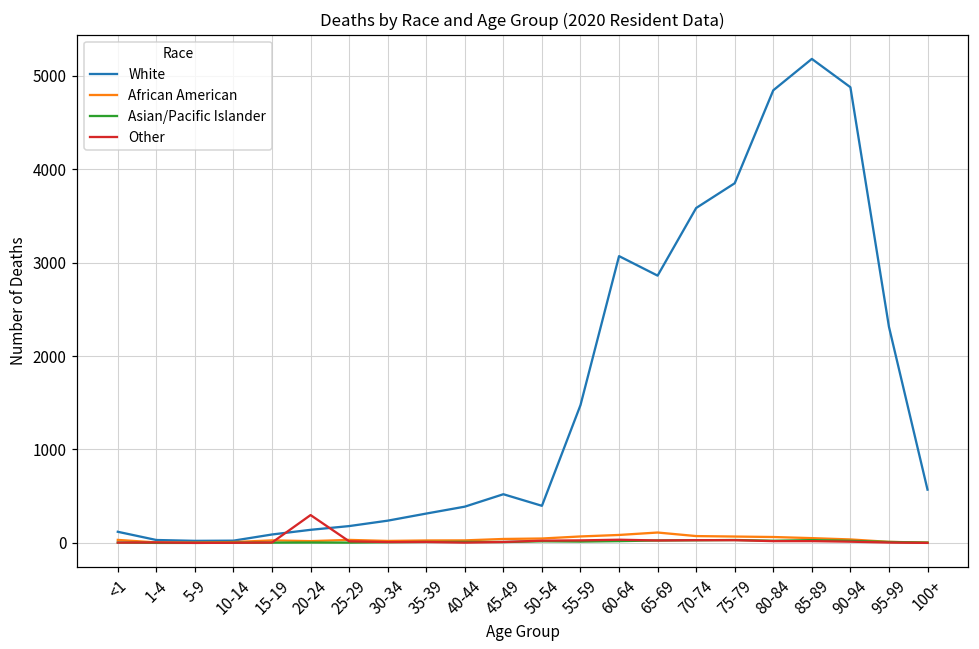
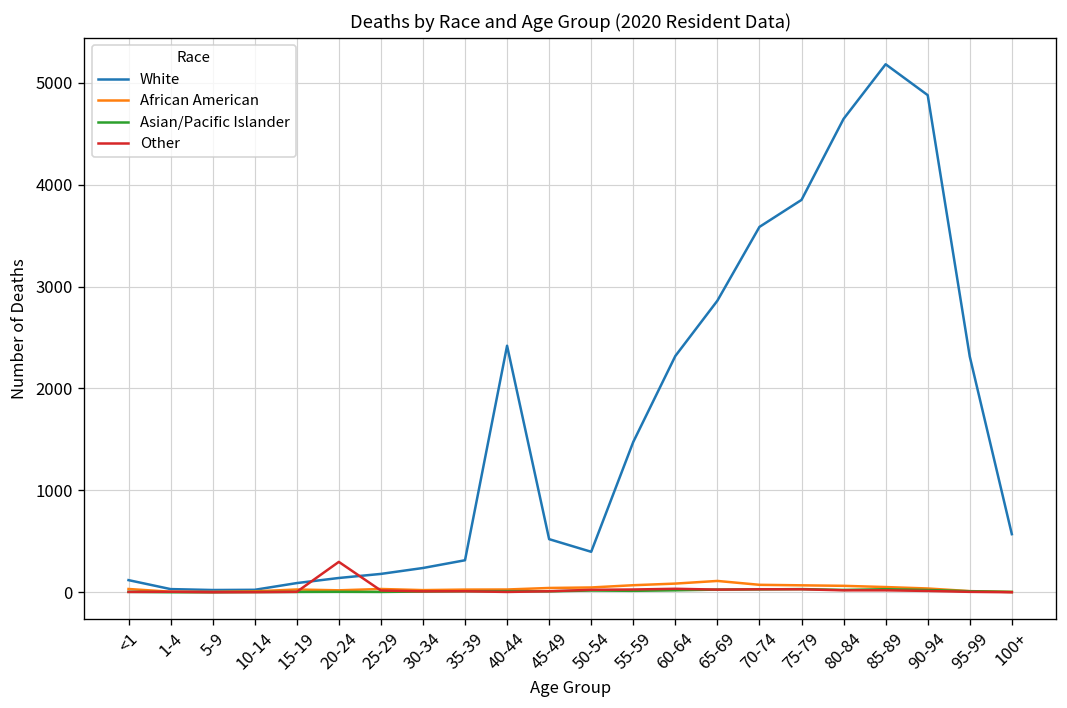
White, 40-44: 400 -> 2400
White, 60-64: 3100 -> 2300
White, 80-84: 4800 -> 4600
